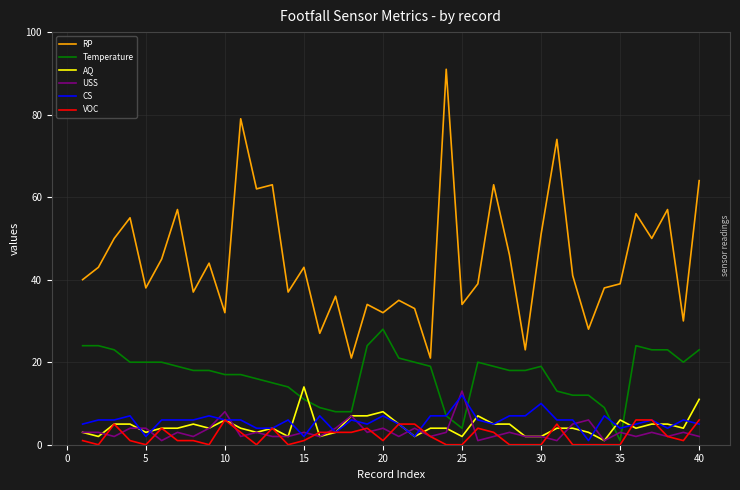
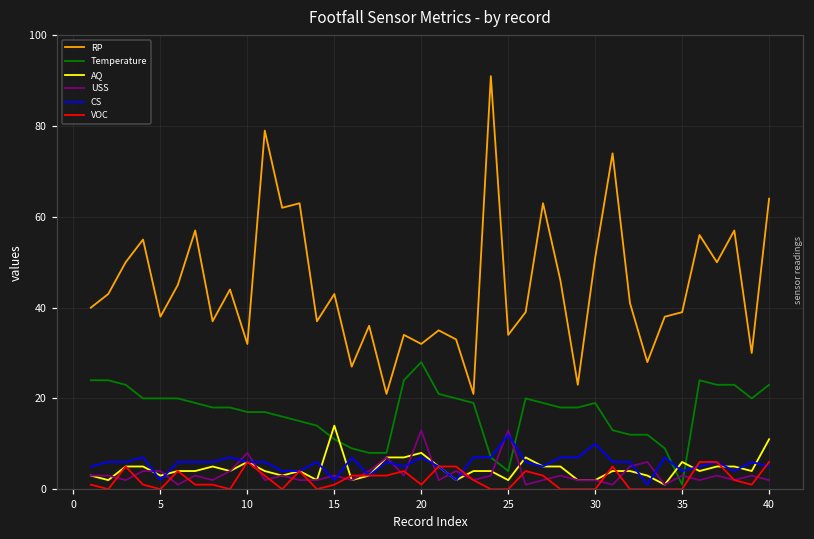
USS, 20: 4 -> 13
